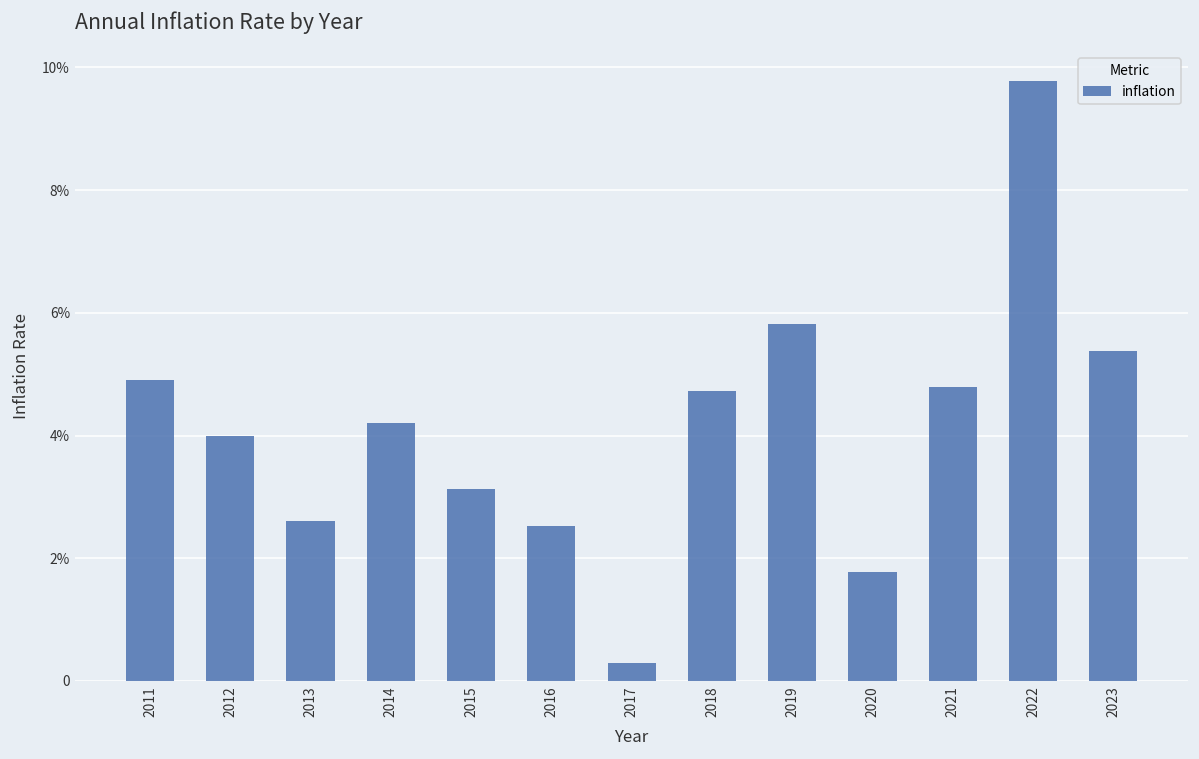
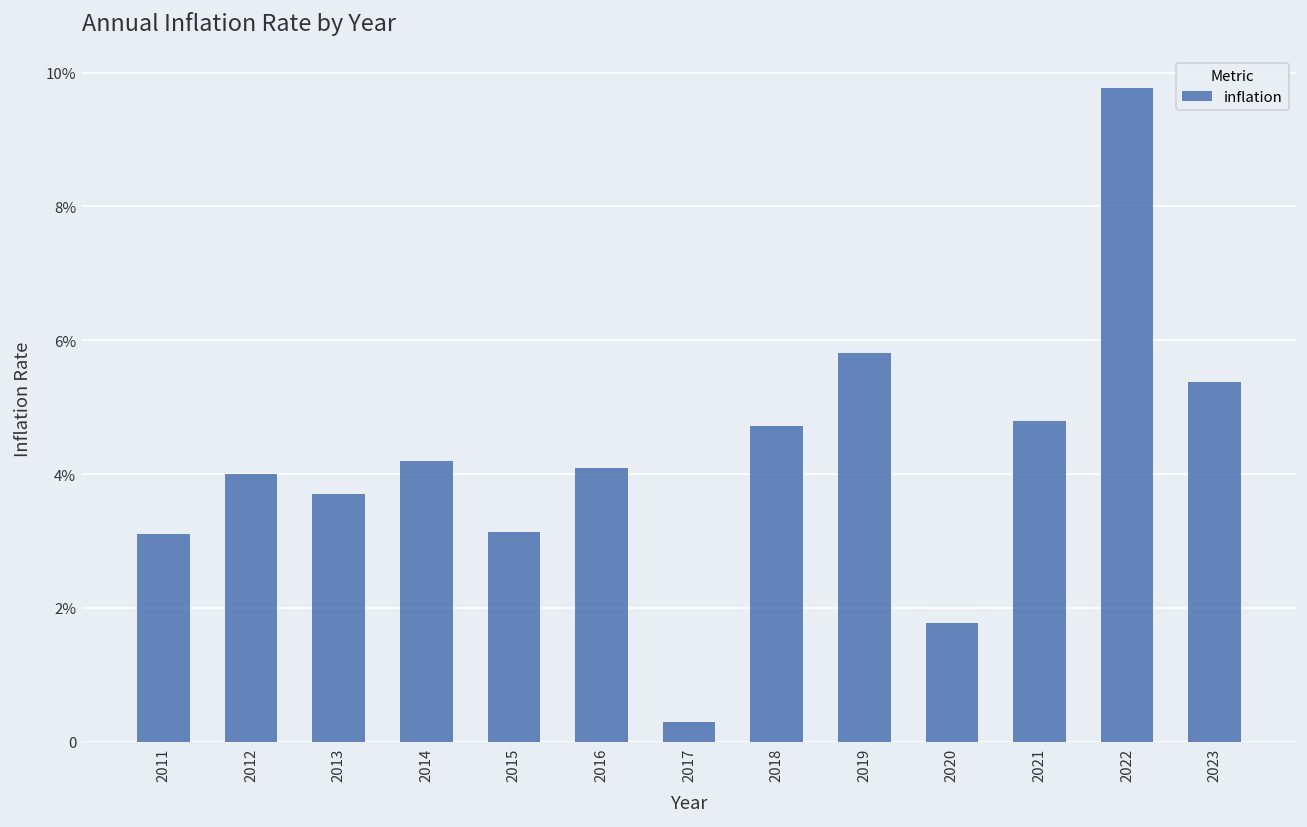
2011: 4.9% -> 3.1%
2013: 2.6% -> 3.7%
2016: 2.5% -> 4.1%
